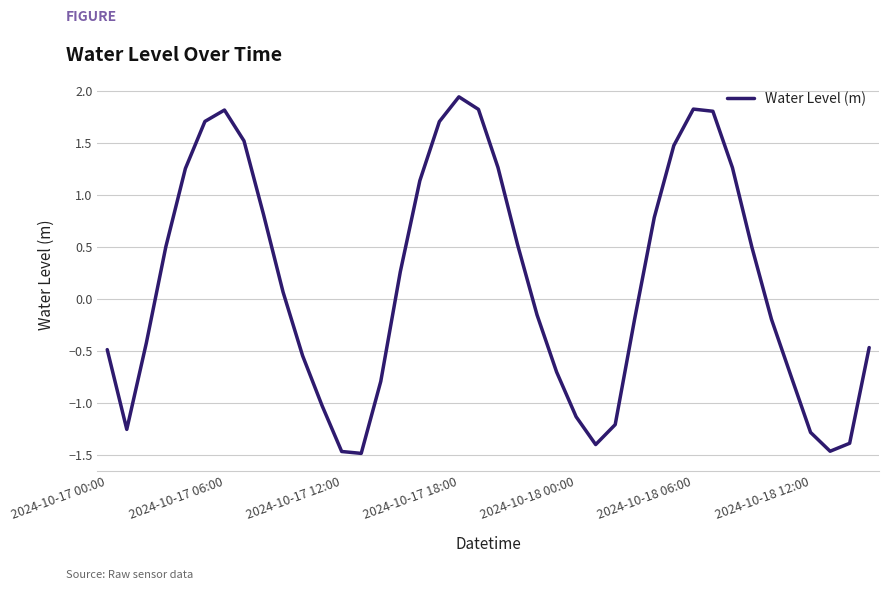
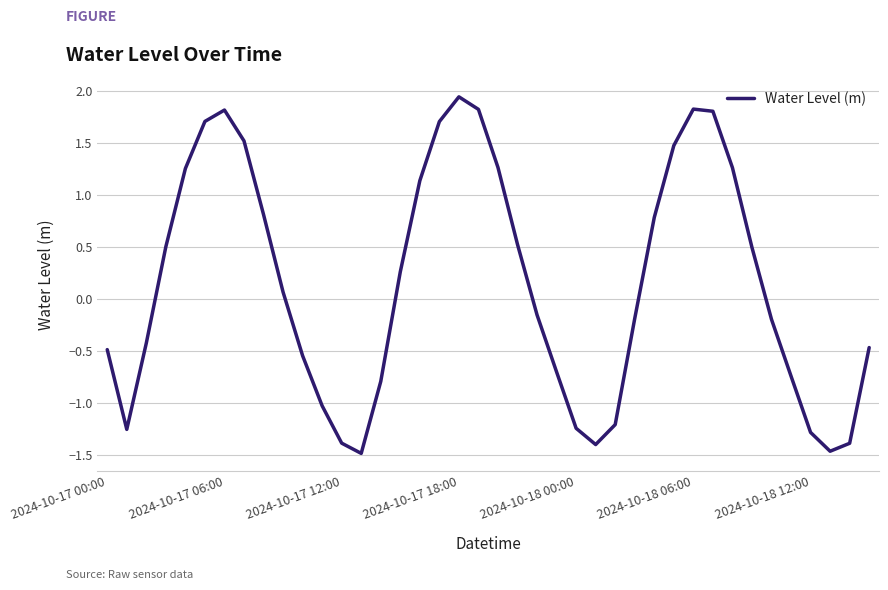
2024-10-17 12:00: -1.46 -> -1.38
2024-10-18 00:00: -1.13 -> -1.24
